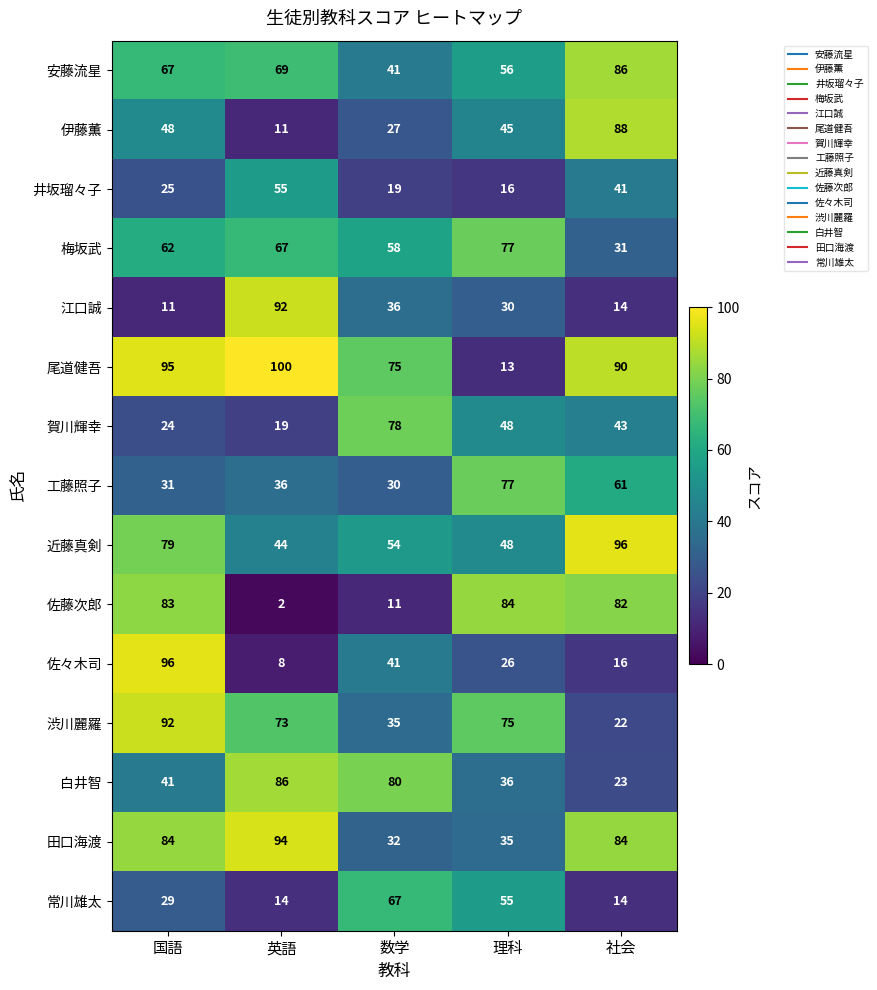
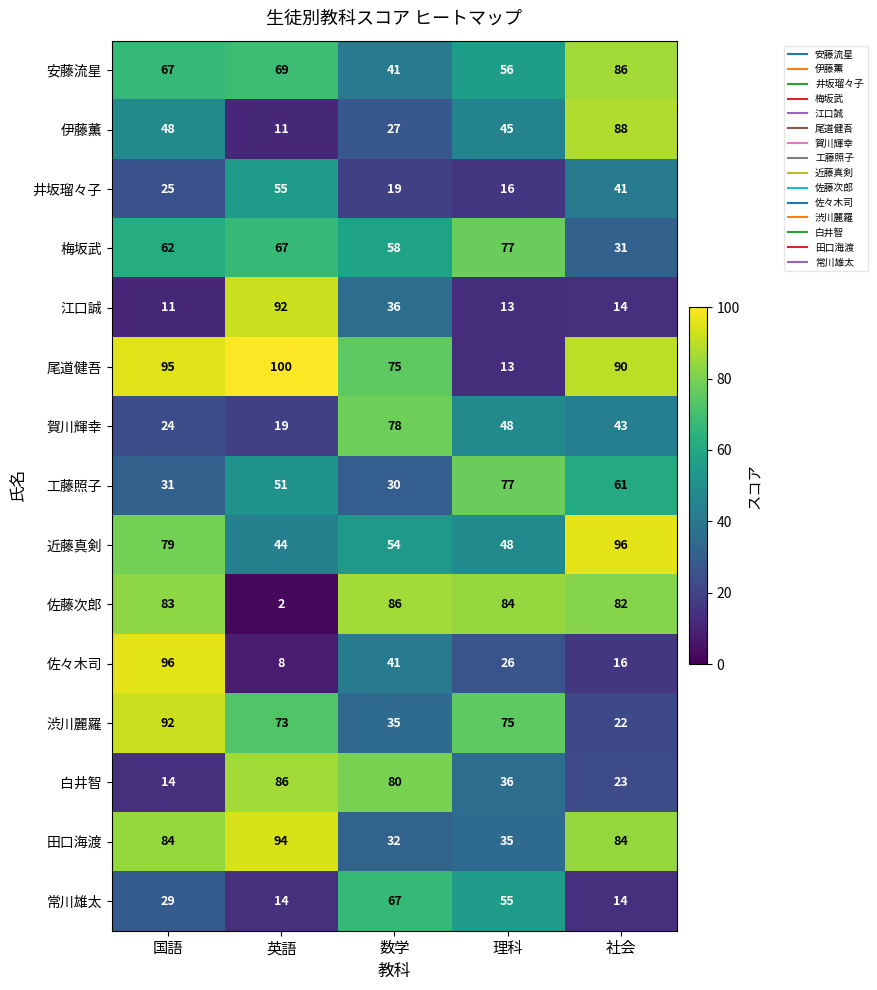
江口誠, 理科: 30 -> 13
工藤照子, 英語: 36 -> 51
佐藤次郎, 数学: 11 -> 86
白井智, 国語: 41 -> 14
